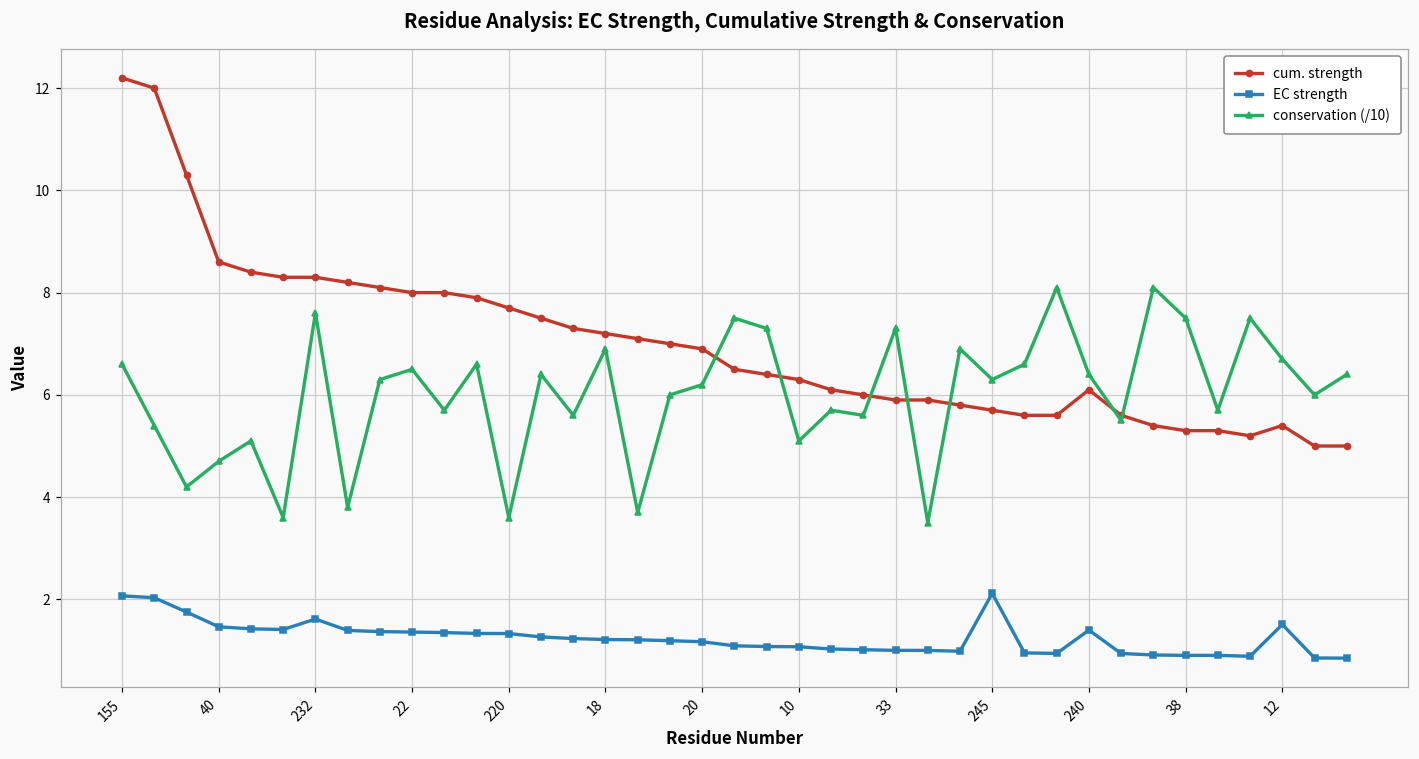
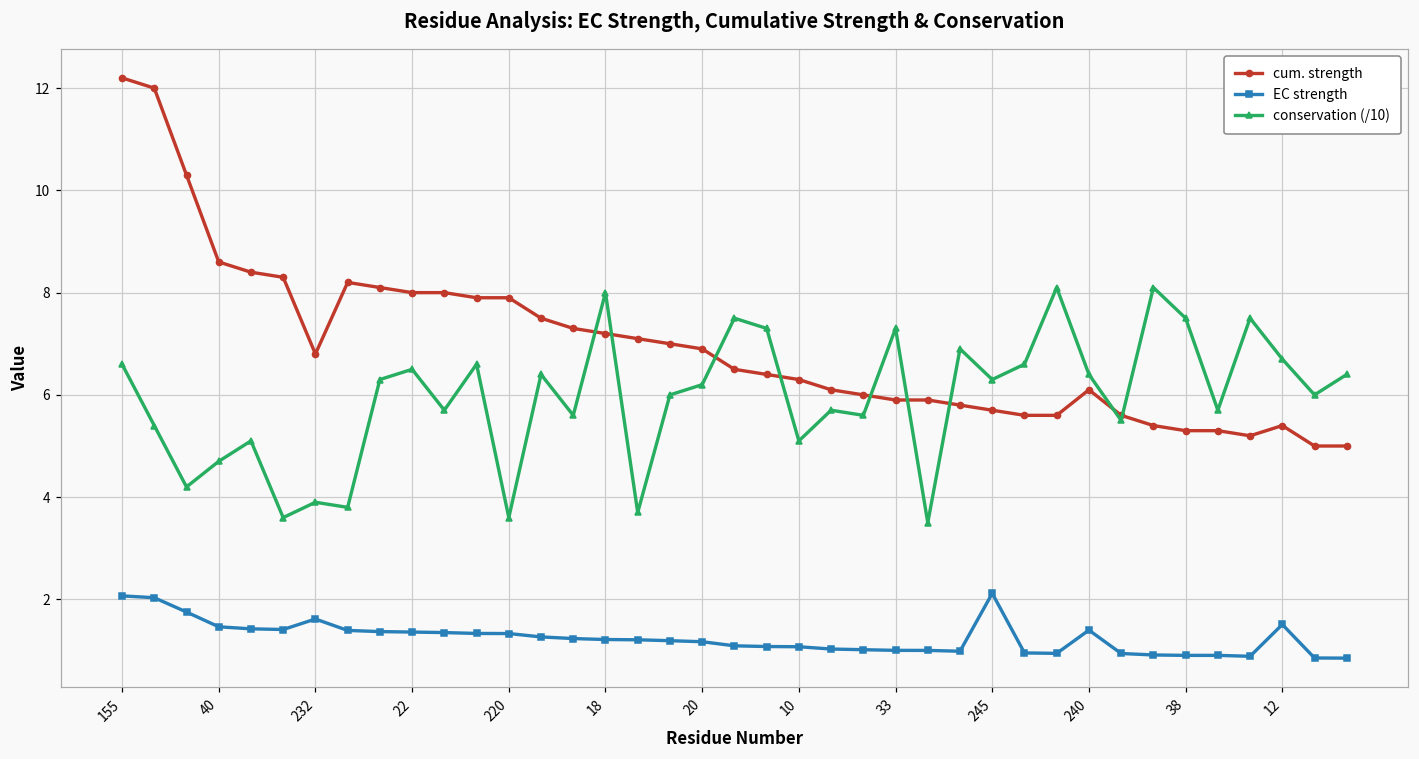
cum. strength, 232: 8.3 -> 6.8
conservation (/10), 232: 7.6 -> 3.9
cum. strength, 220: 7.7 -> 7.9
conservation (/10), 18: 6.9 -> 8.0
